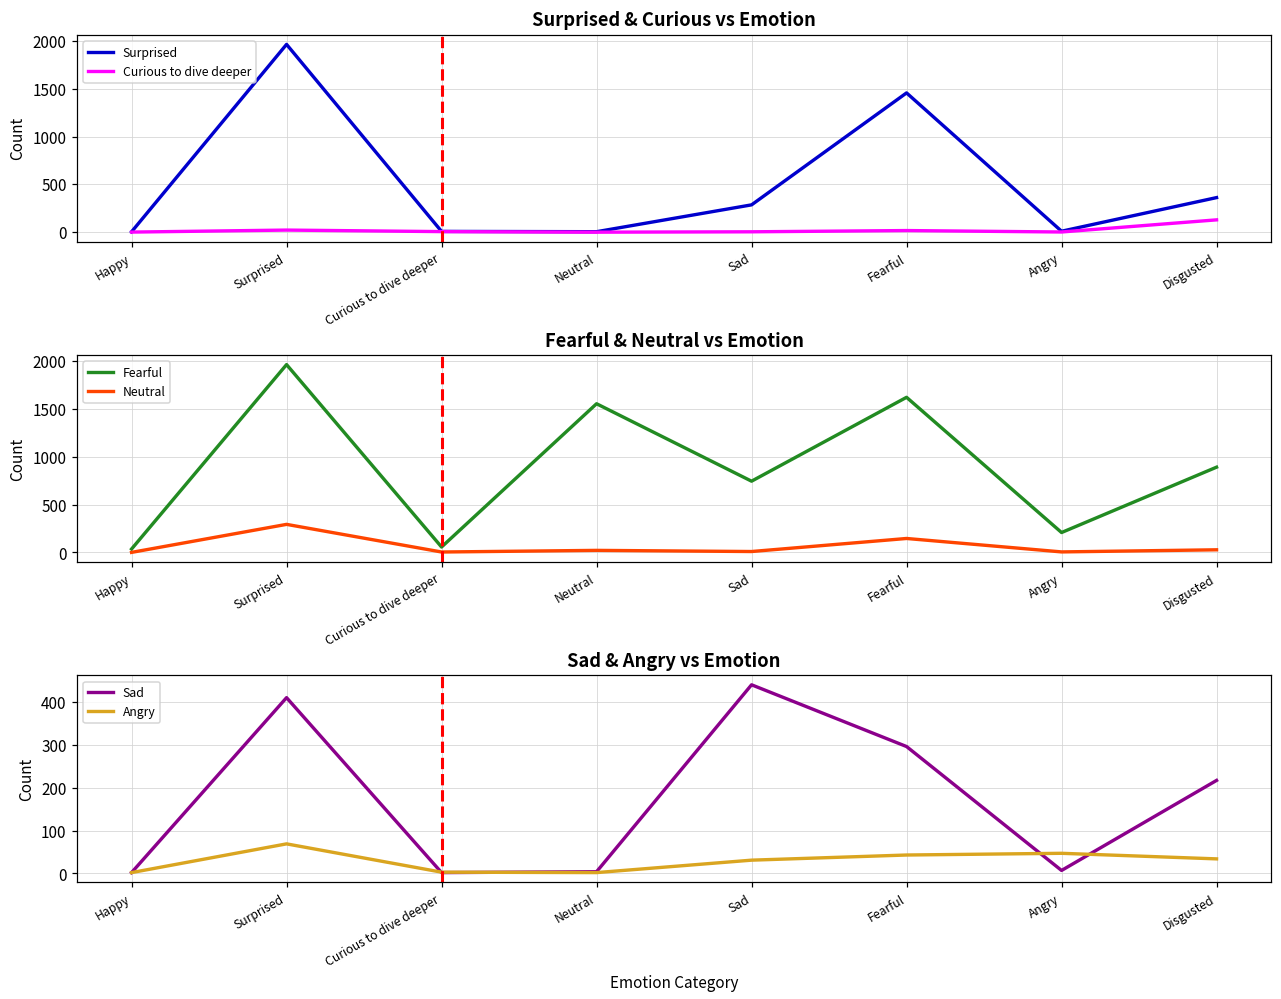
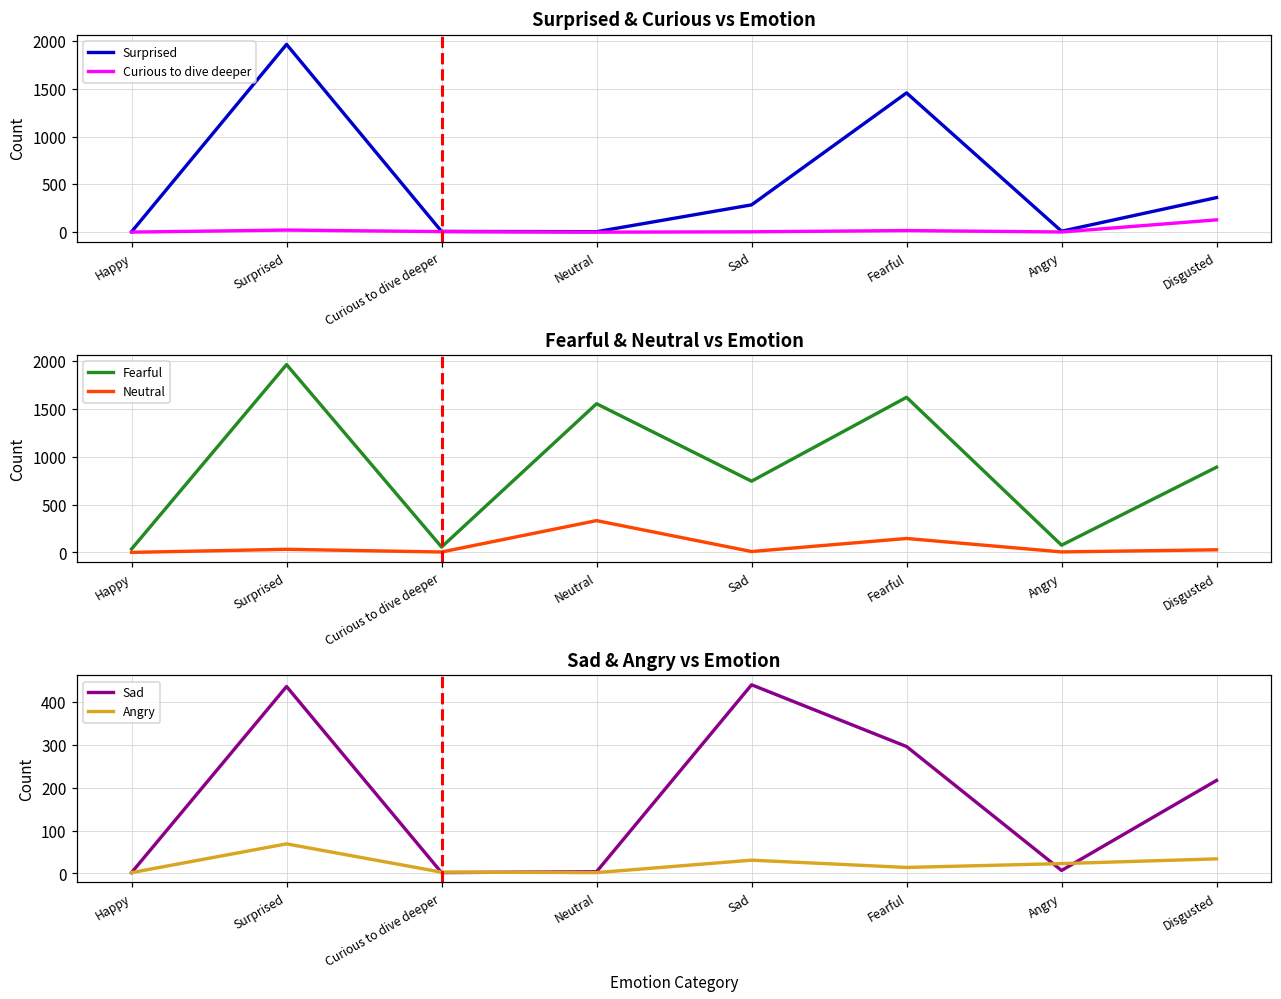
Fearful & Neutral vs Emotion, Neutral, Surprised: 300 -> 0
Fearful & Neutral vs Emotion, Neutral, Neutral: 0 -> 300
Fearful & Neutral vs Emotion, Fearful, Angry: 200 -> 100
Sad & Angry vs Emotion, Sad, Surprised: 410 -> 440
Sad & Angry vs Emotion, Angry, Fearful: 40 -> 10
Sad & Angry vs Emotion, Angry, Angry: 50 -> 20
